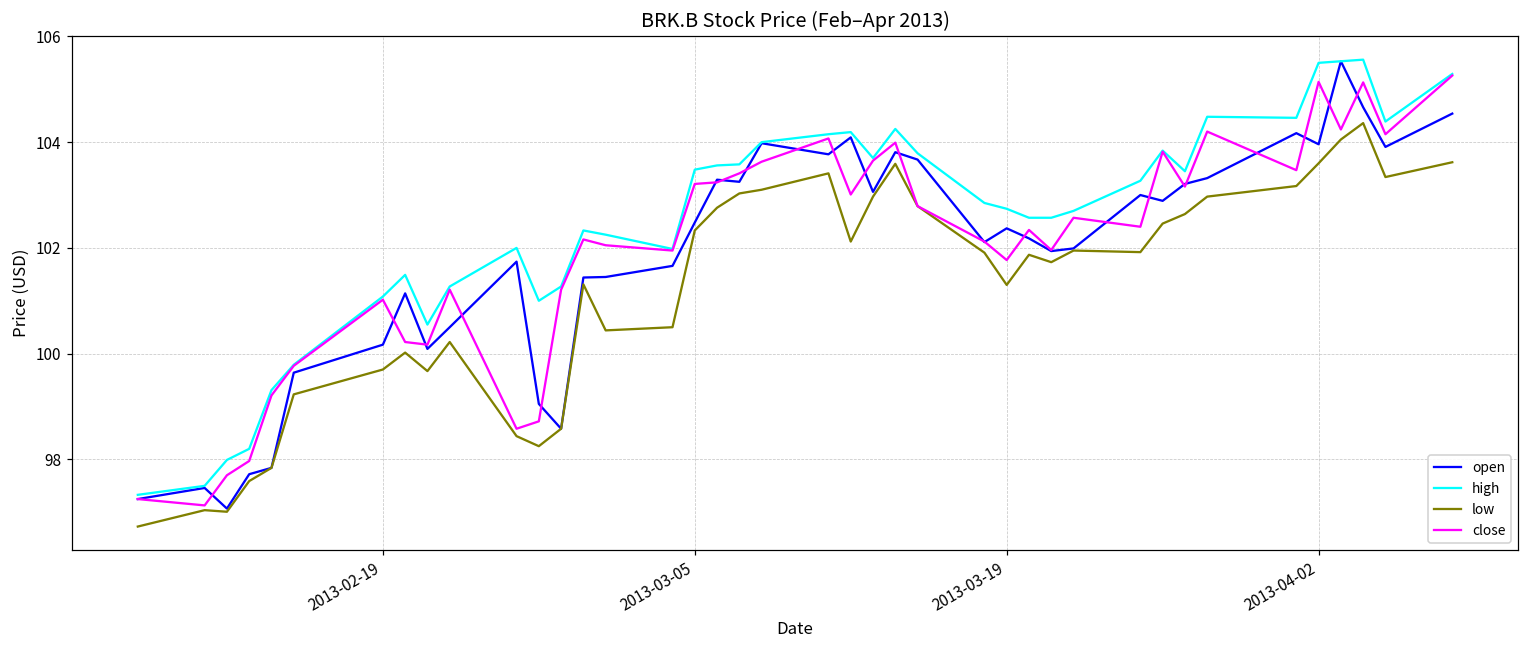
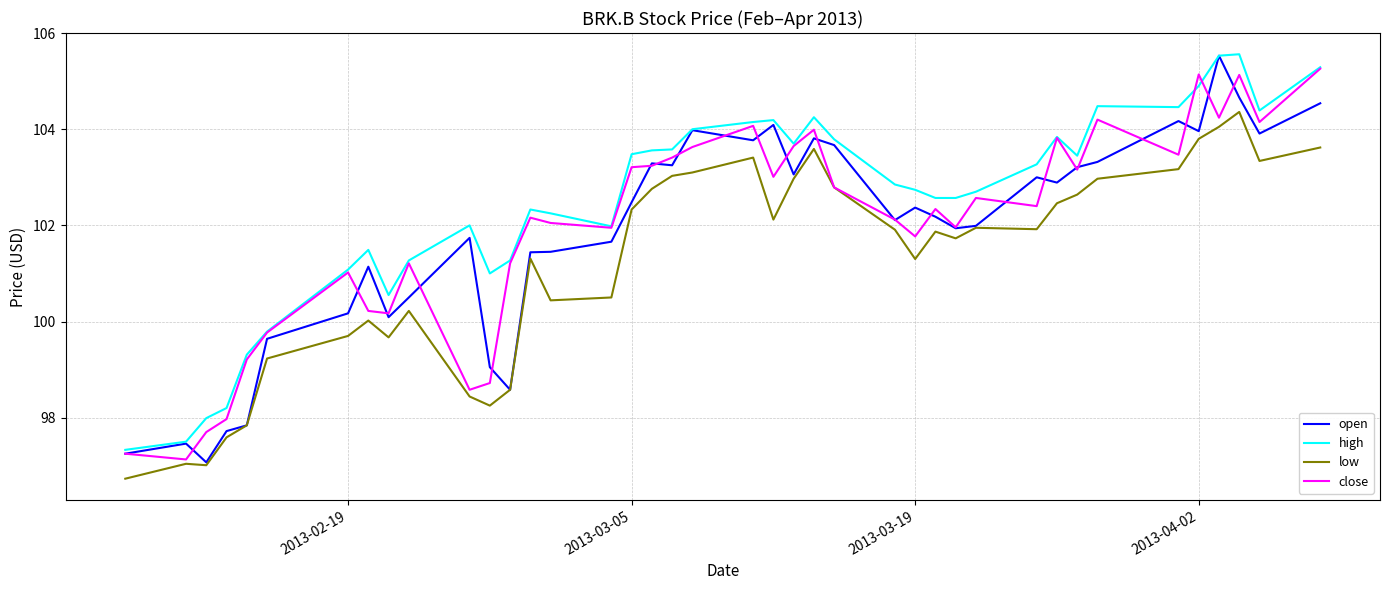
high, 2013-04-02: 105.5 -> 104.9
low, 2013-04-02: 103.6 -> 103.8
